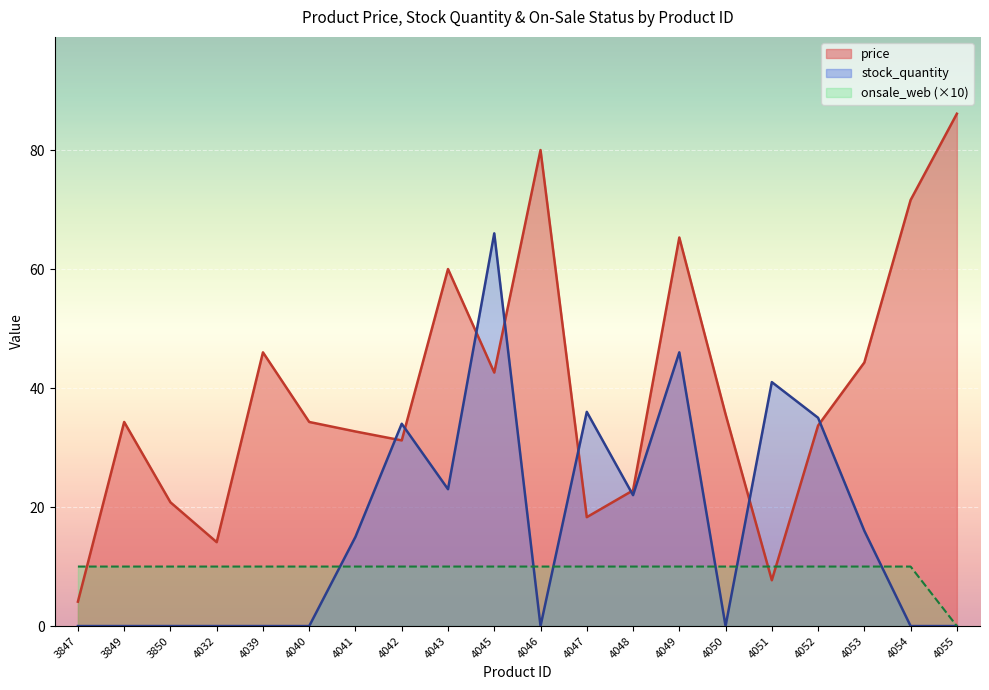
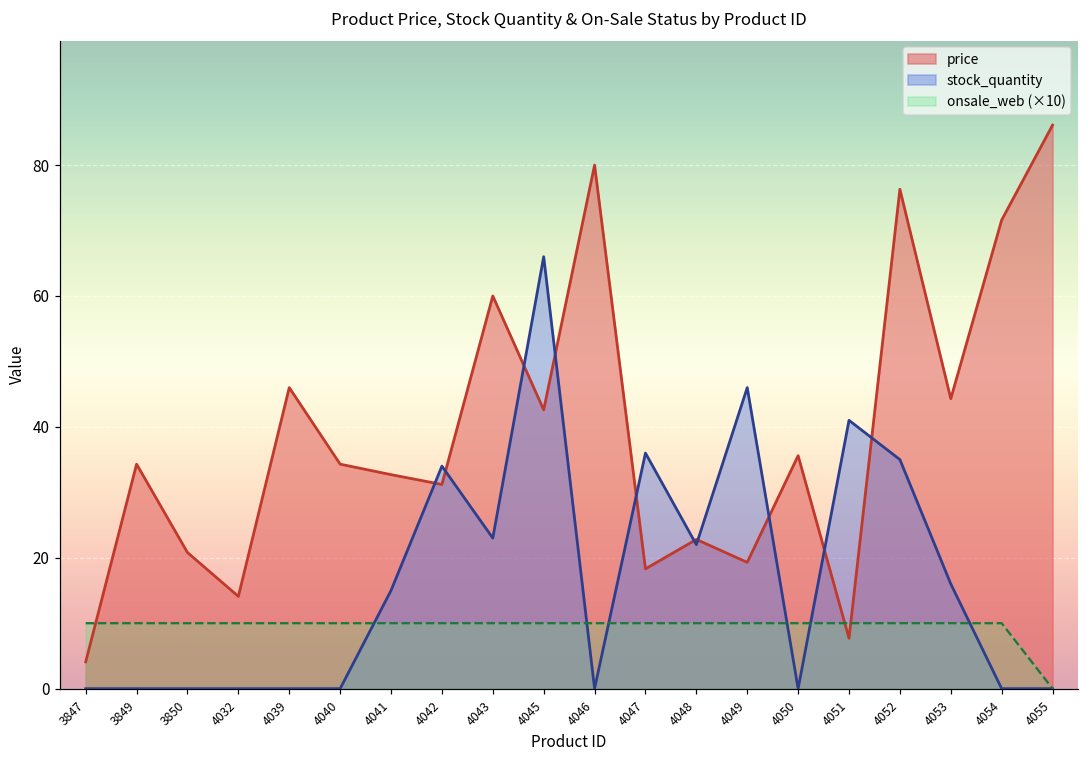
price, 4049: 65 -> 19
price, 4052: 34 -> 76
